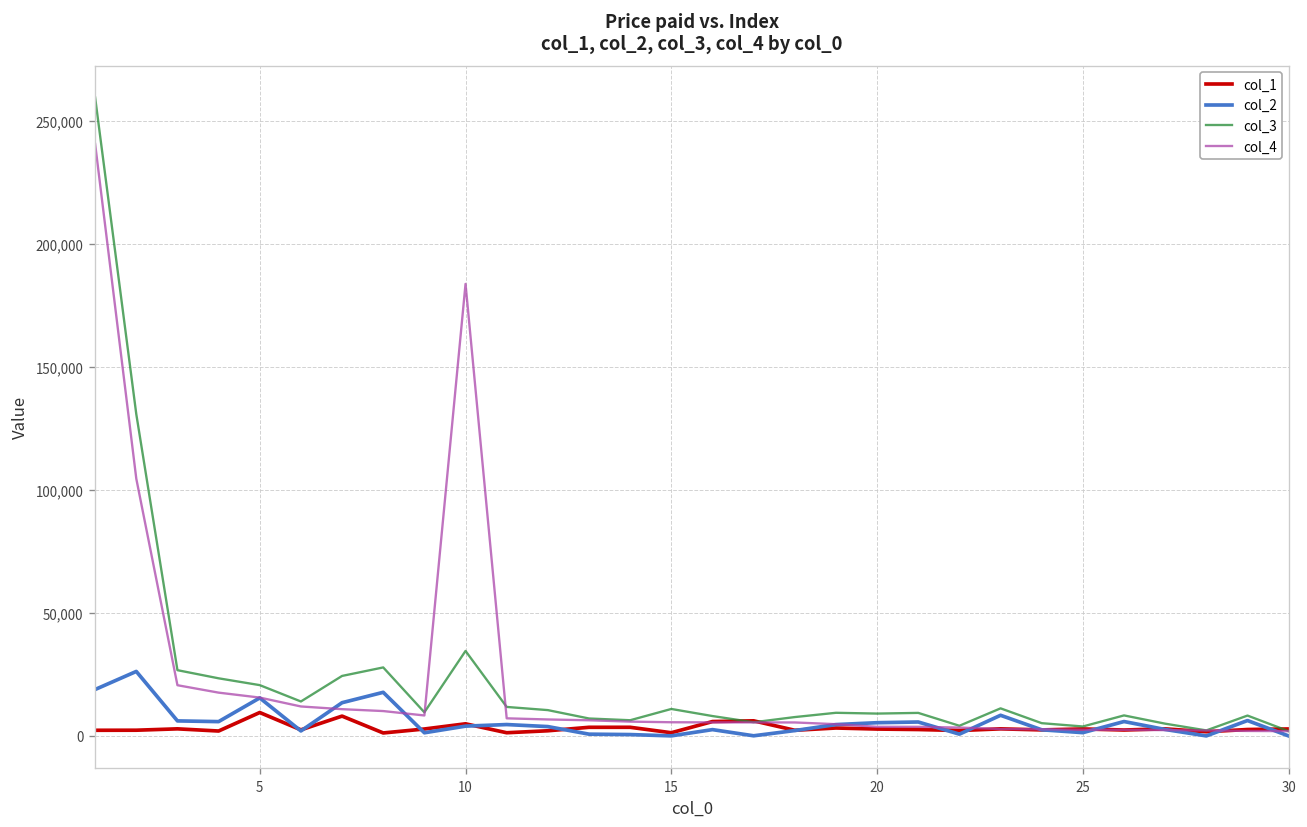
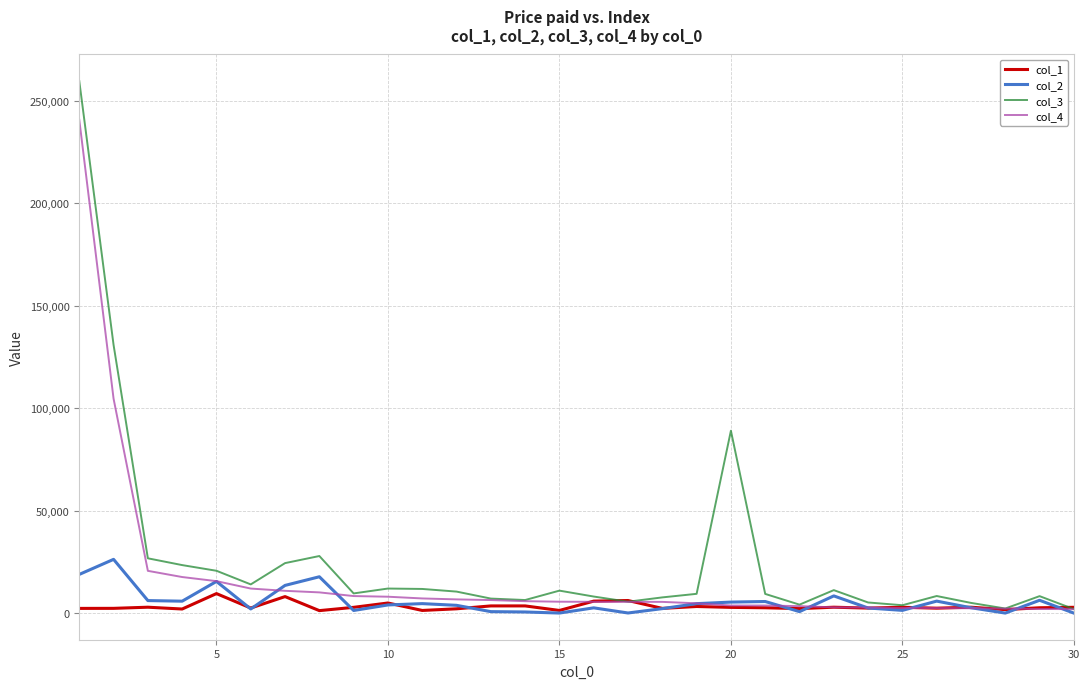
col_3, 10: 35,000 -> 12,000
col_4, 10: 184,000 -> 8,000
col_3, 20: 9,000 -> 89,000
